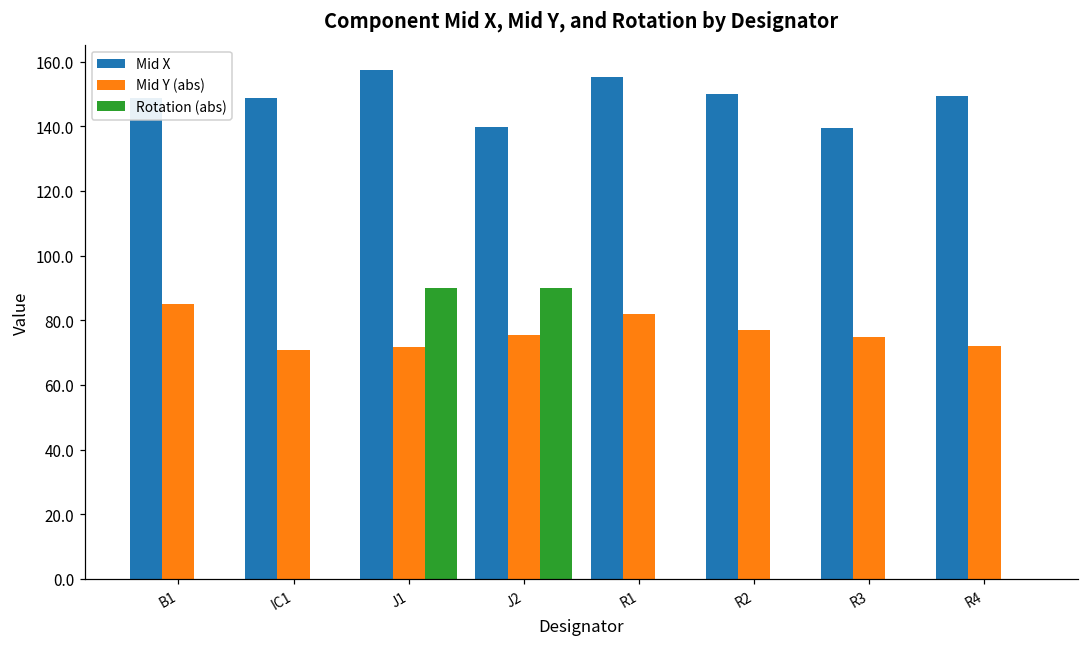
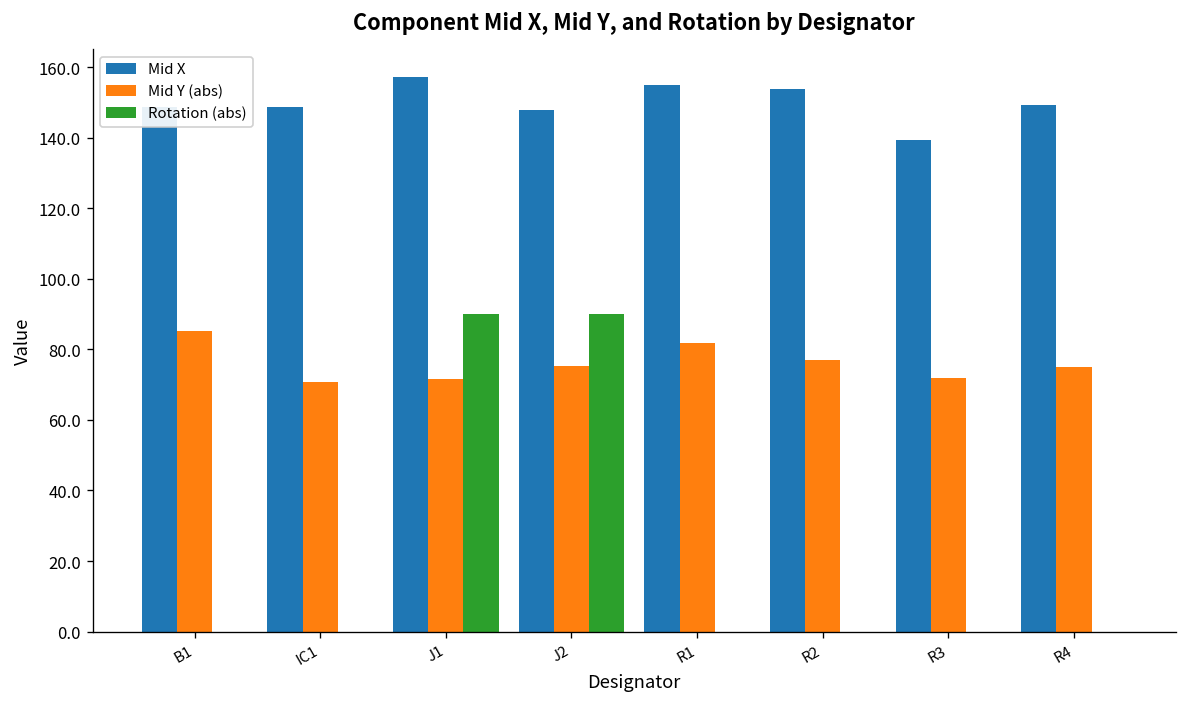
Mid X, J2: 140 -> 148
Mid X, R2: 150 -> 154
Mid Y (abs), R3: 75 -> 72
Mid Y (abs), R4: 72 -> 75
